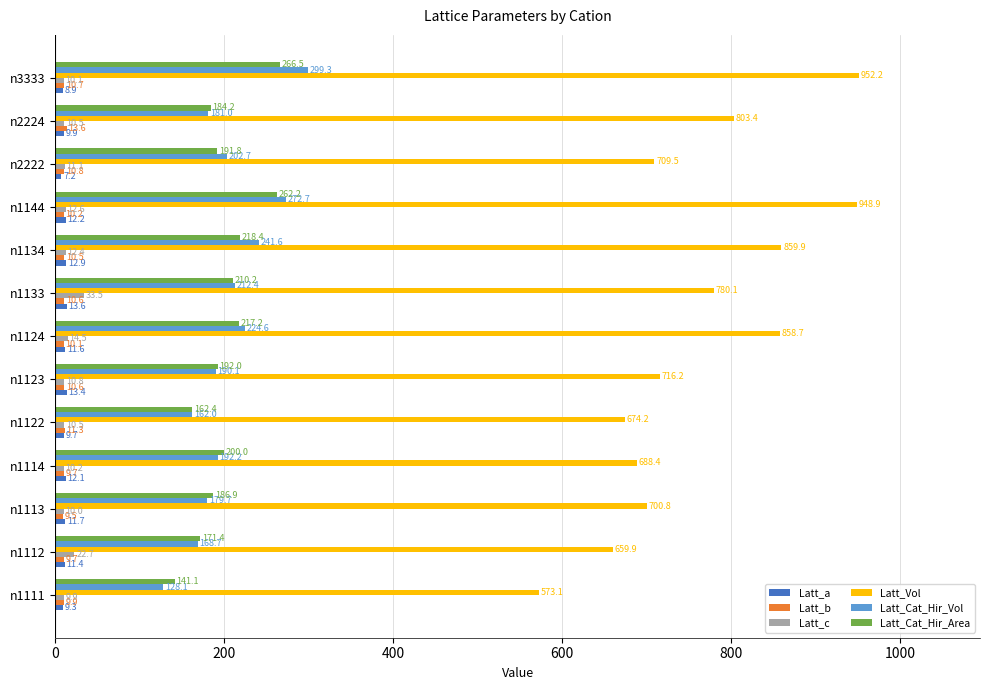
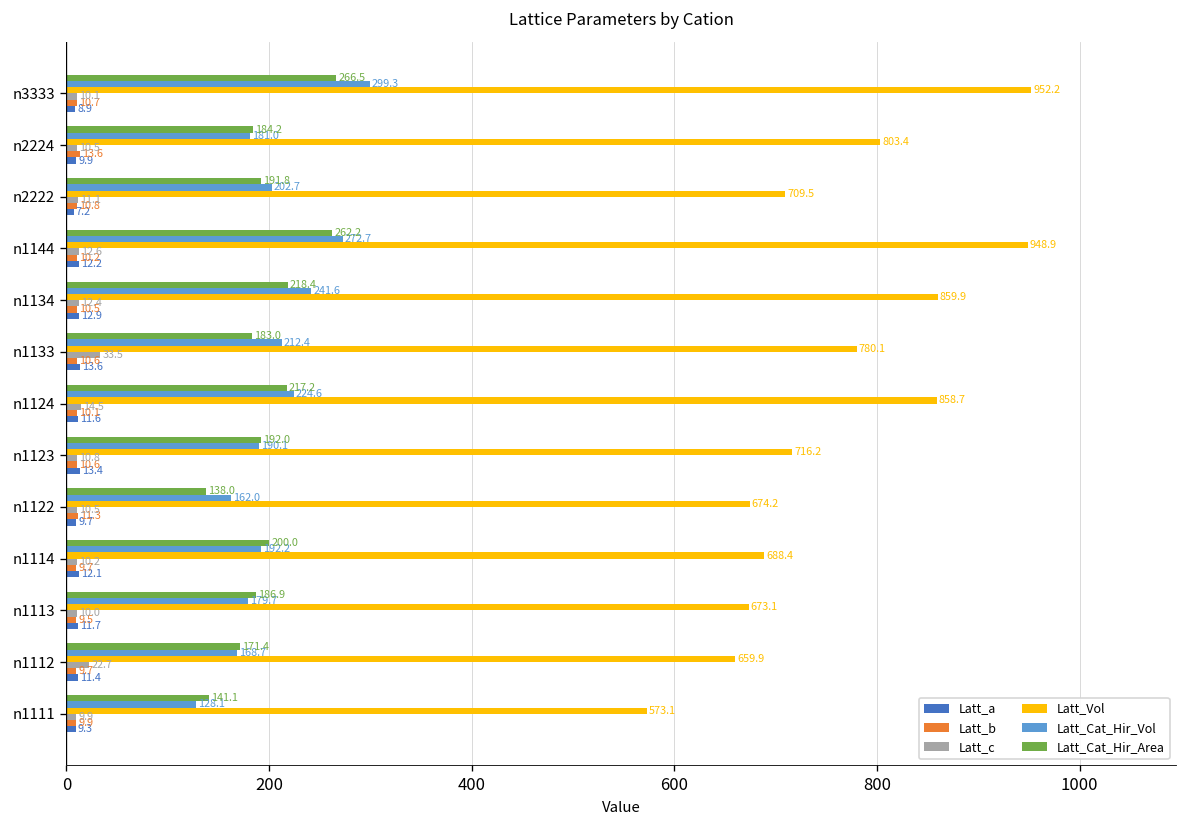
Latt_Cat_Hir_Area, n1133: 210.2 -> 183.0
Latt_Cat_Hir_Area, n1122: 162.4 -> 138.0
Latt_Vol, n1113: 700.8 -> 673.1
